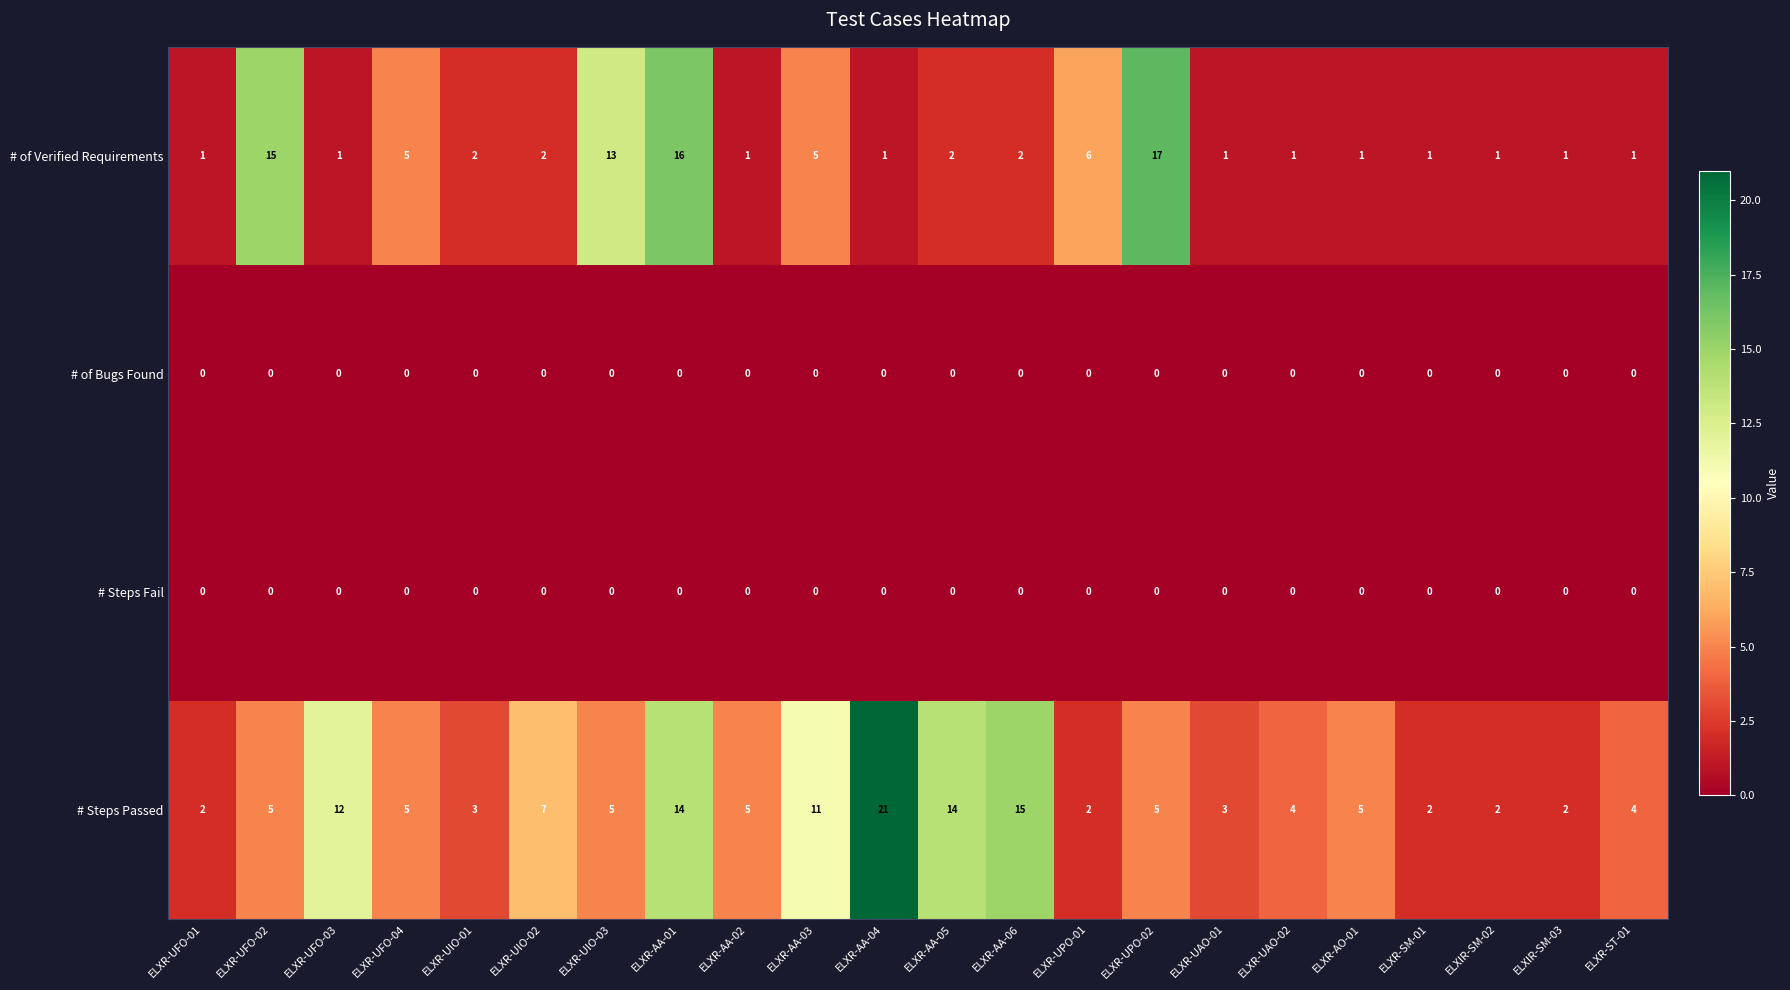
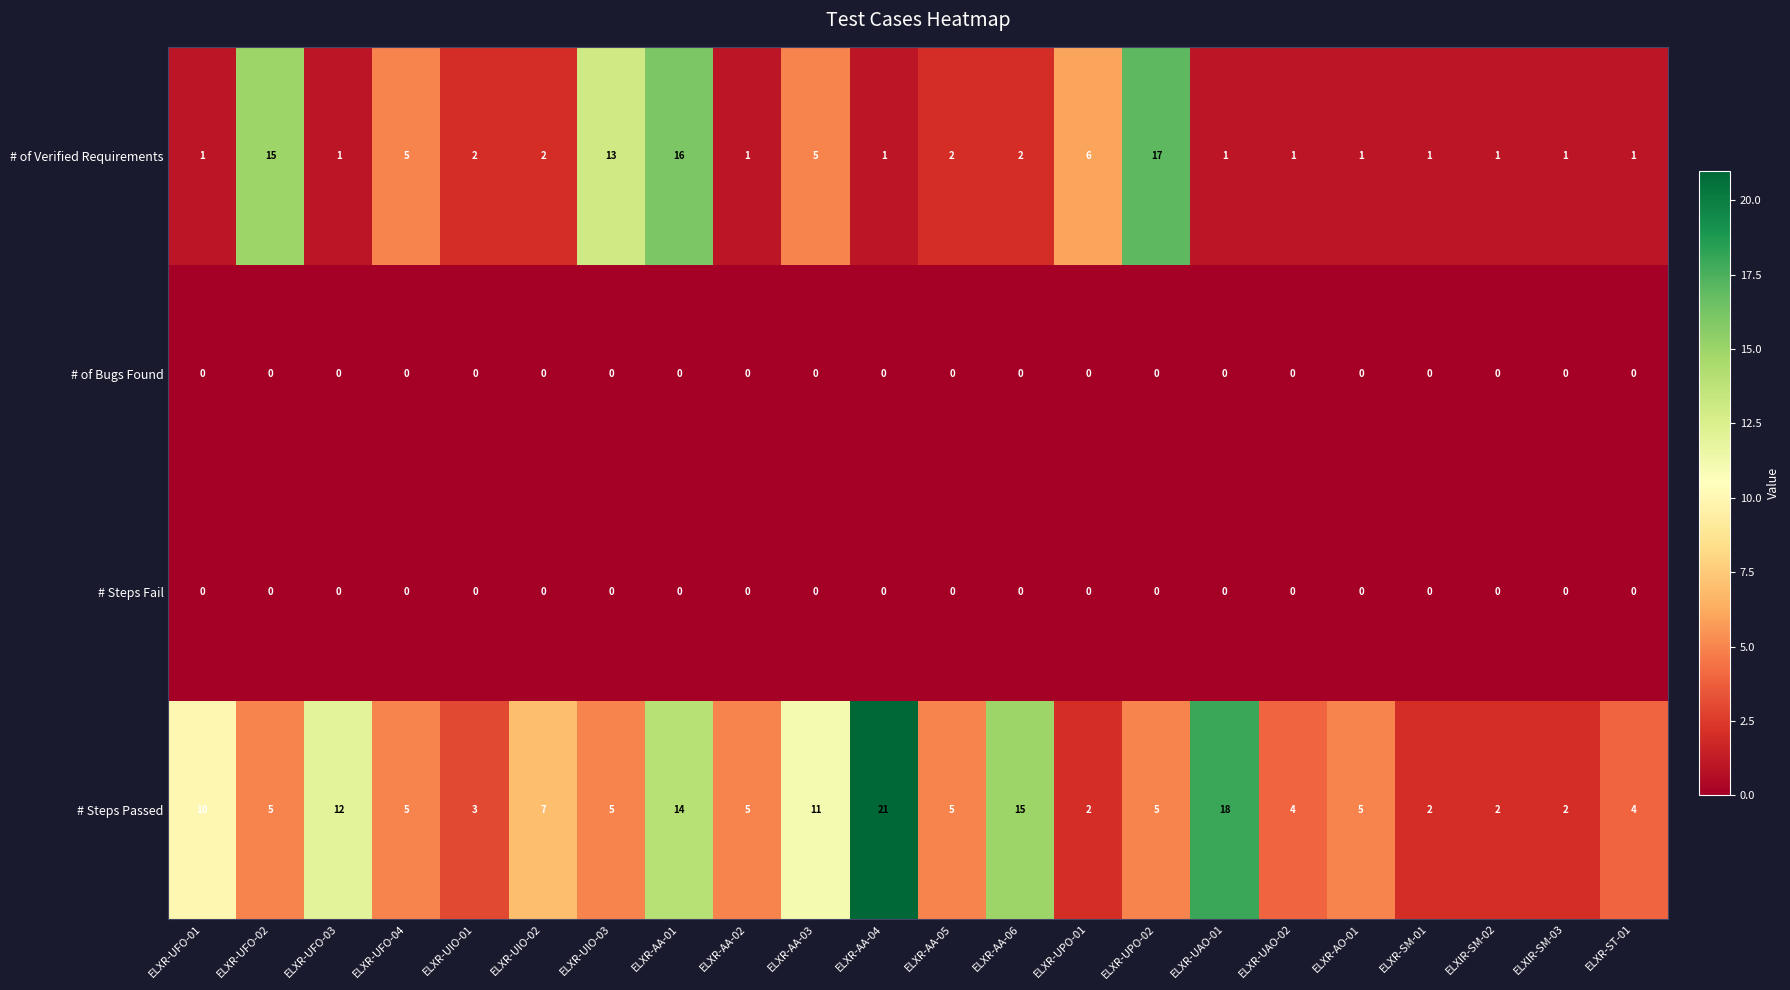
# Steps Passed, ELXR-UFO-01: 2 -> 10
# Steps Passed, ELXR-AA-05: 14 -> 5
# Steps Passed, ELXR-UAO-01: 3 -> 18
